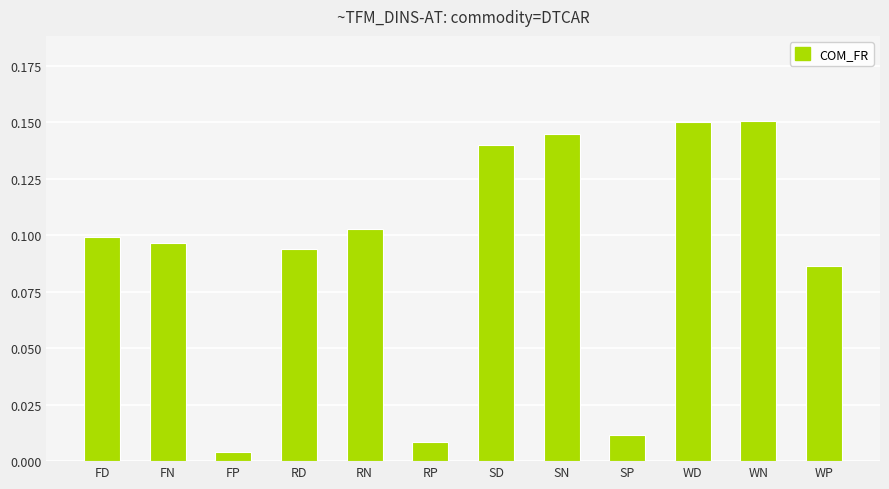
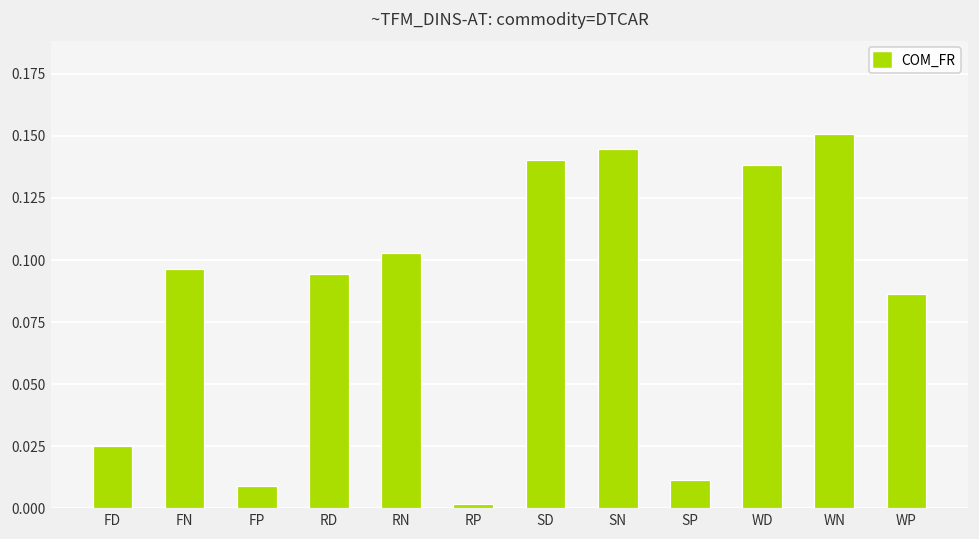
FD: 0.099 -> 0.025
FP: 0.004 -> 0.009
RP: 0.009 -> 0.002
WD: 0.150 -> 0.138
